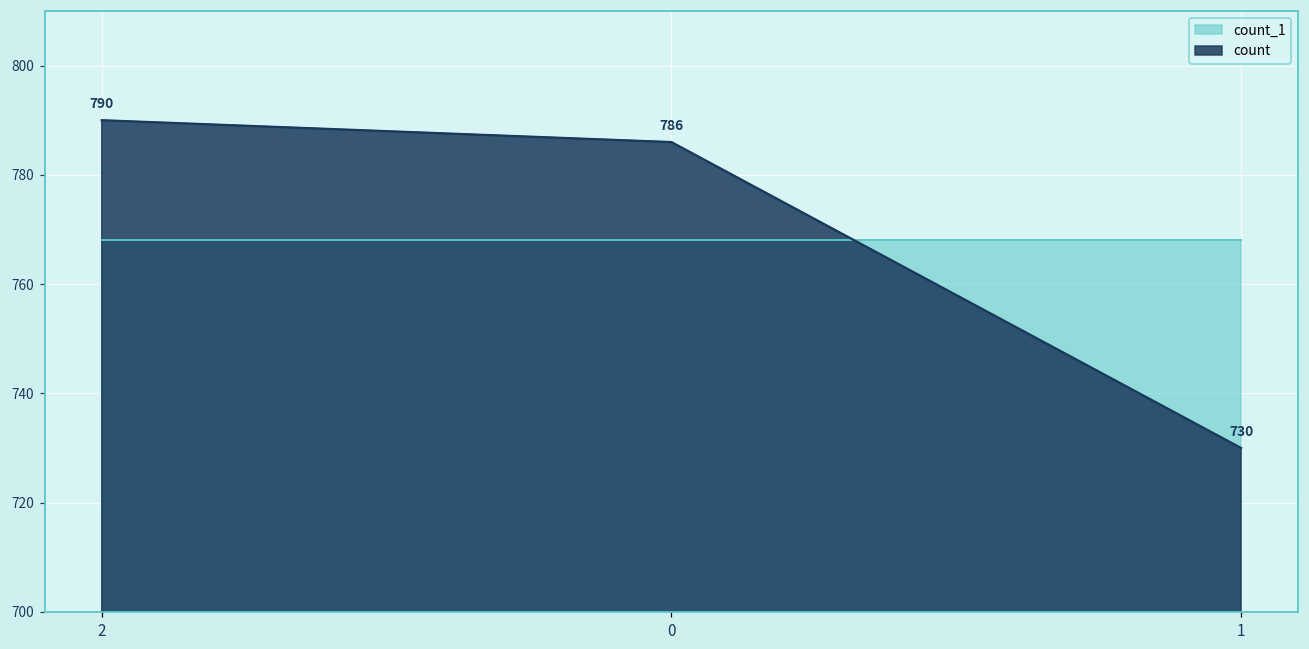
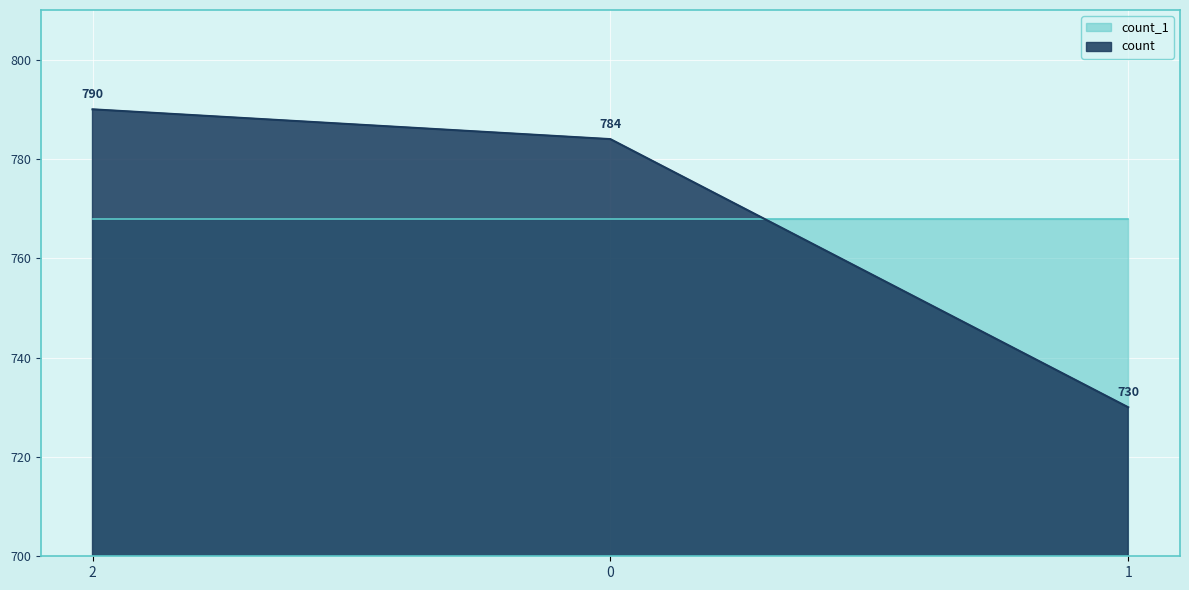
count, 0: 786 -> 784
